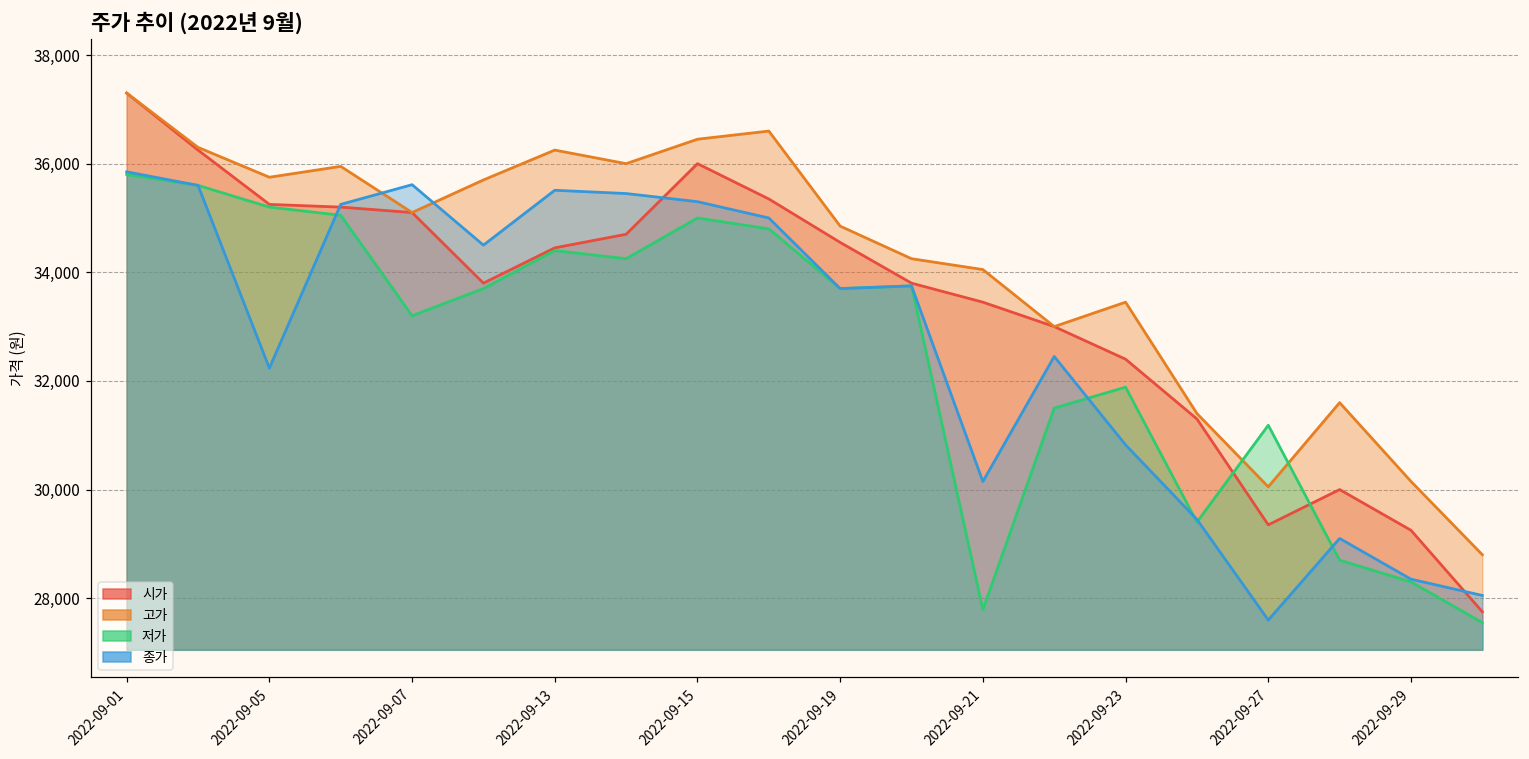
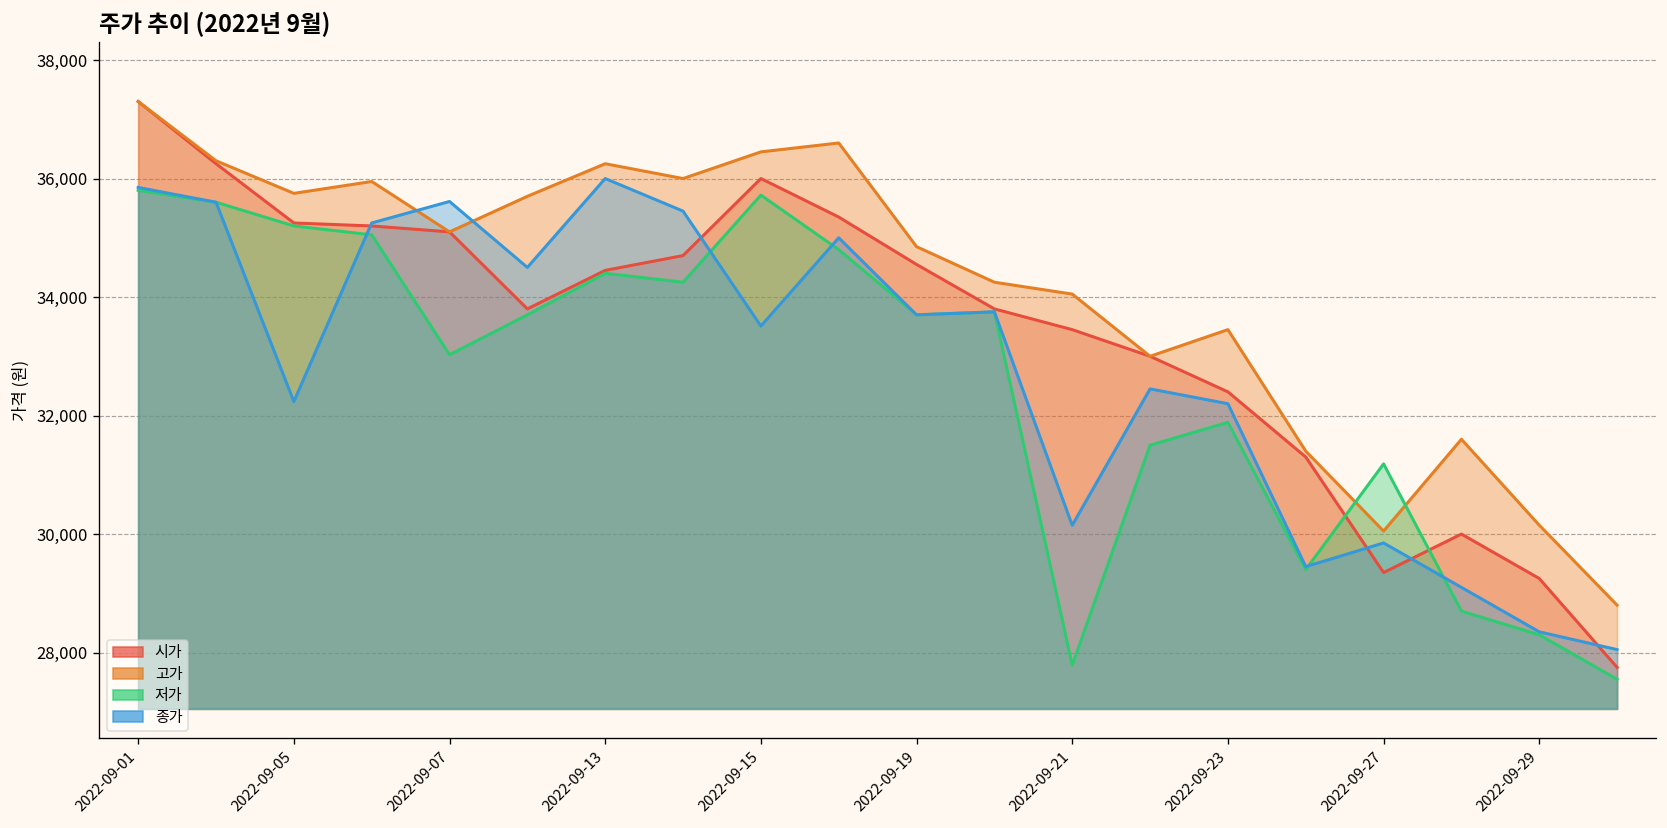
저가, 2022-09-07: 33,200 -> 33,000
종가, 2022-09-13: 35,500 -> 36,000
저가, 2022-09-15: 35,000 -> 35,700
종가, 2022-09-15: 35,300 -> 33,500
종가, 2022-09-23: 30,800 -> 32,200
종가, 2022-09-27: 27,600 -> 29,900
